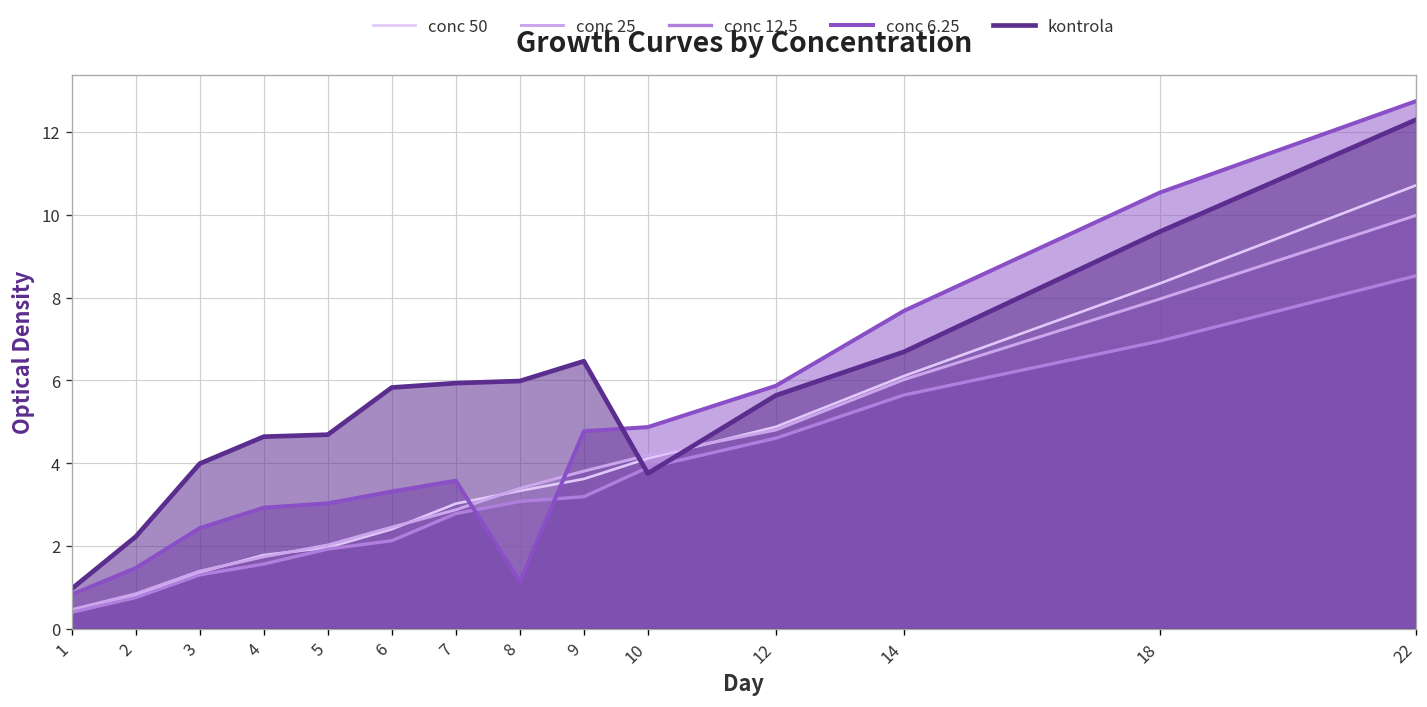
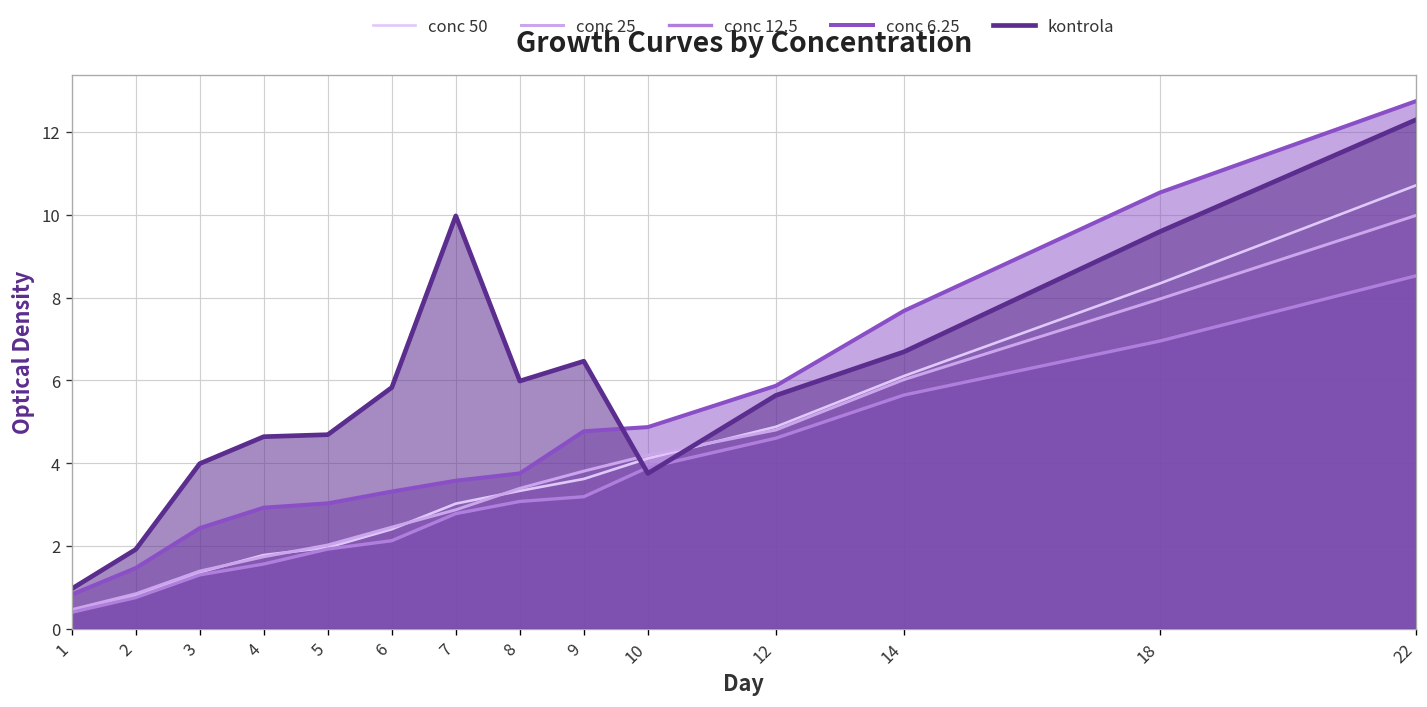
kontrola, 2: 2.2 -> 1.9
kontrola, 7: 5.9 -> 10.0
conc 6.25, 8: 1.1 -> 3.8
